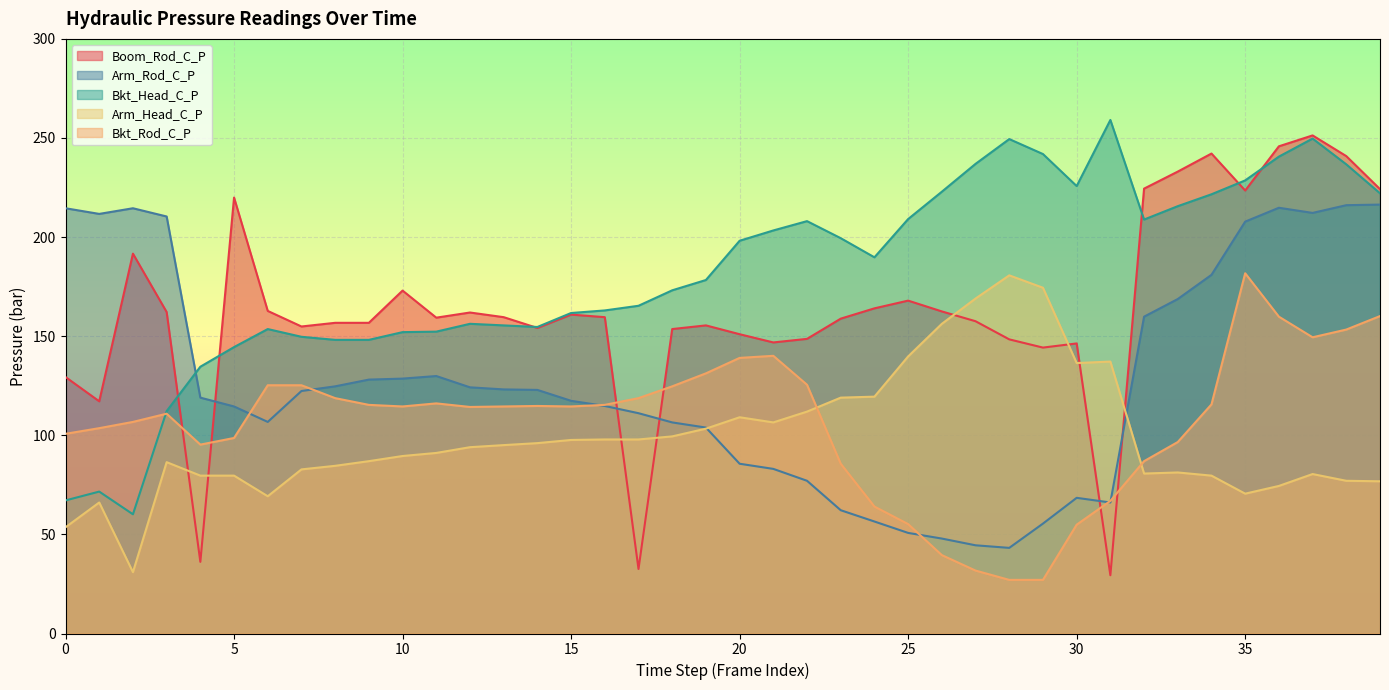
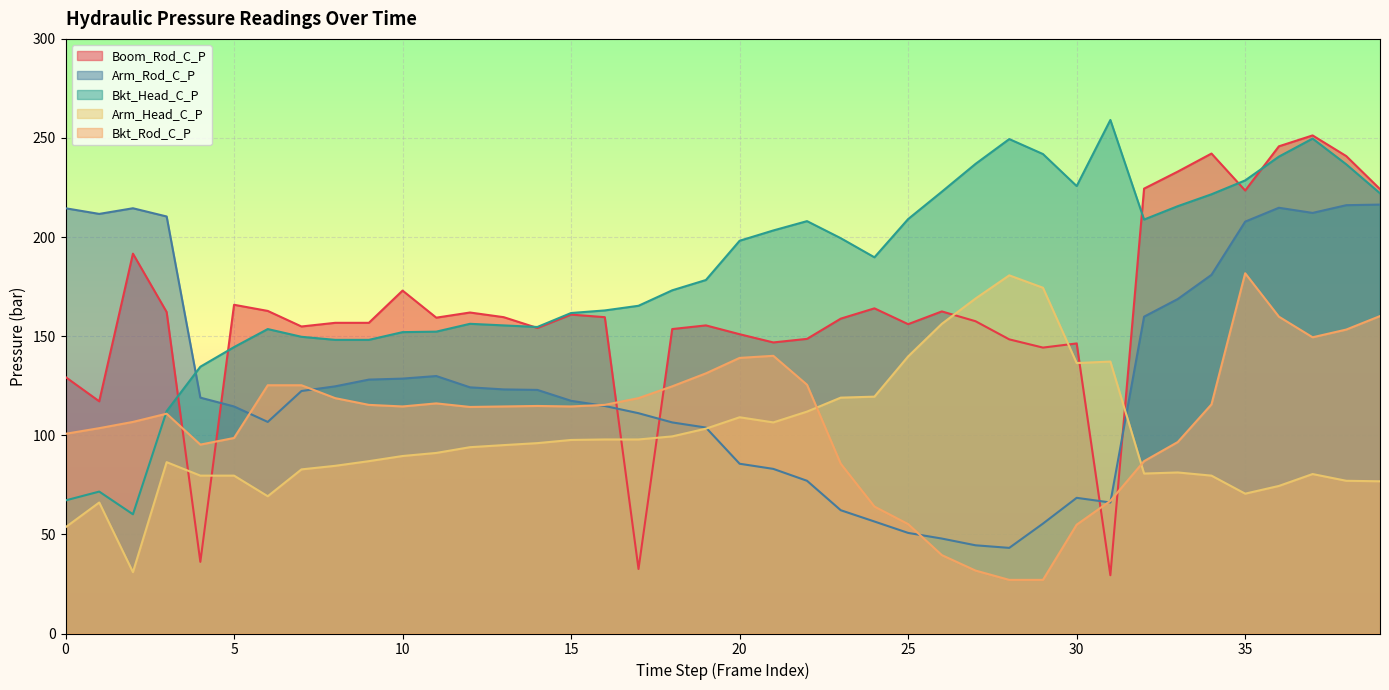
Boom_Rod_C_P, 5: 220 -> 166
Boom_Rod_C_P, 25: 168 -> 156
